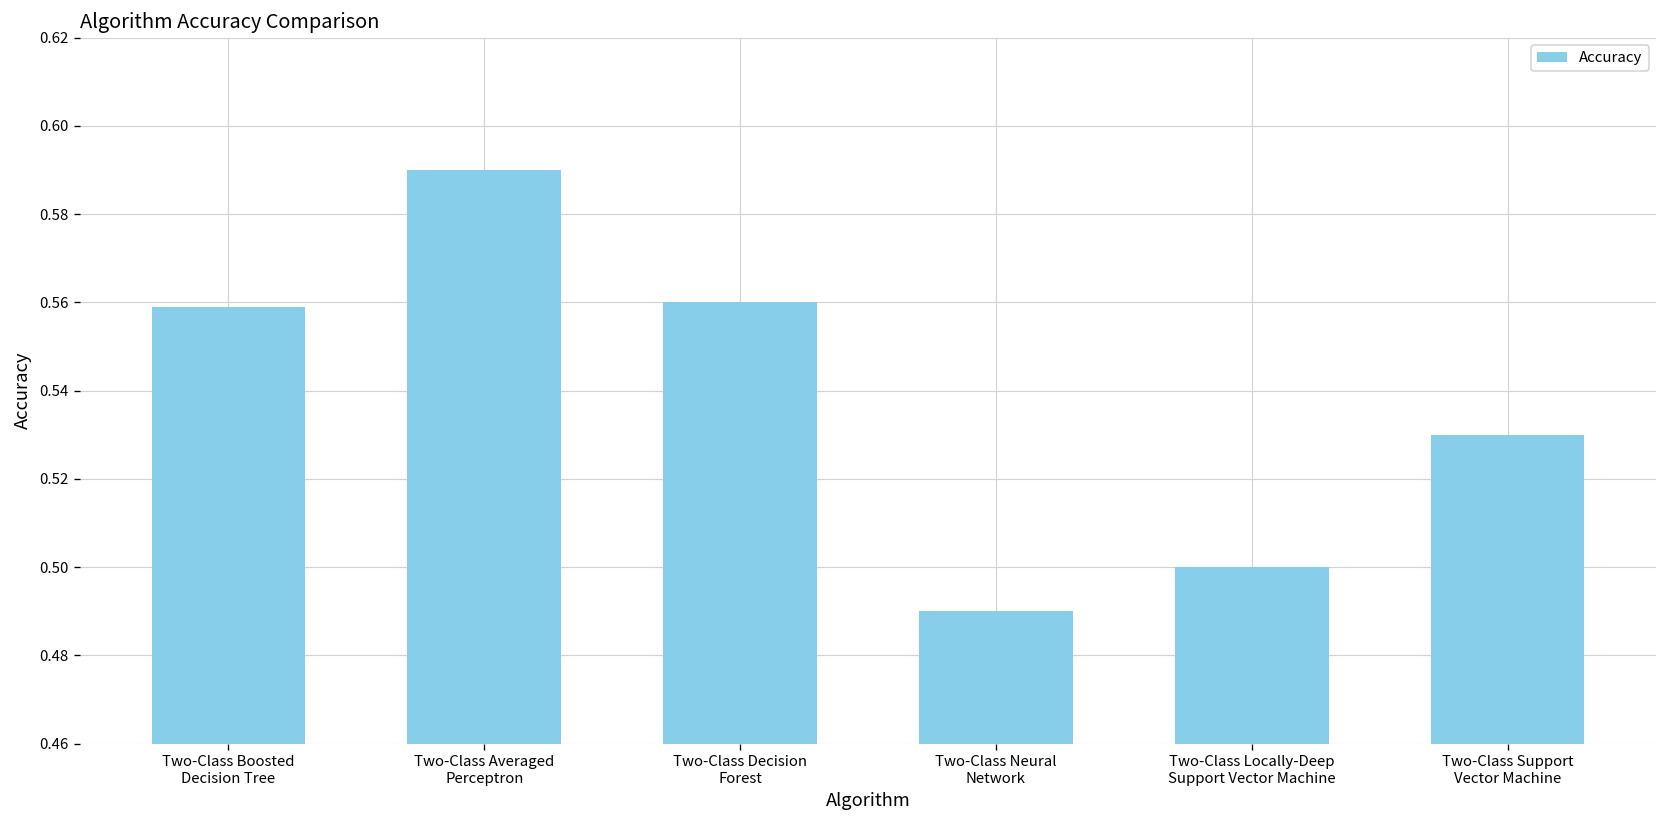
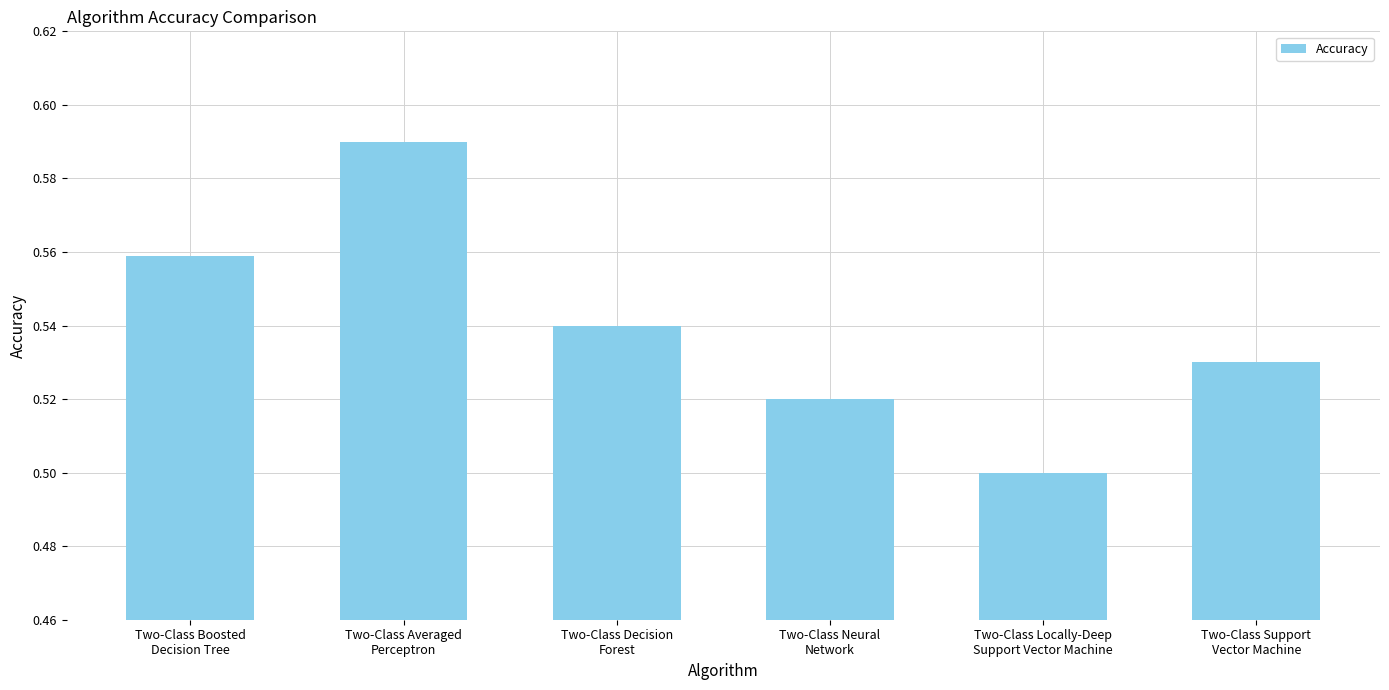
Two-Class Decision Forest: 0.56 -> 0.54
Two-Class Neural Network: 0.49 -> 0.52
